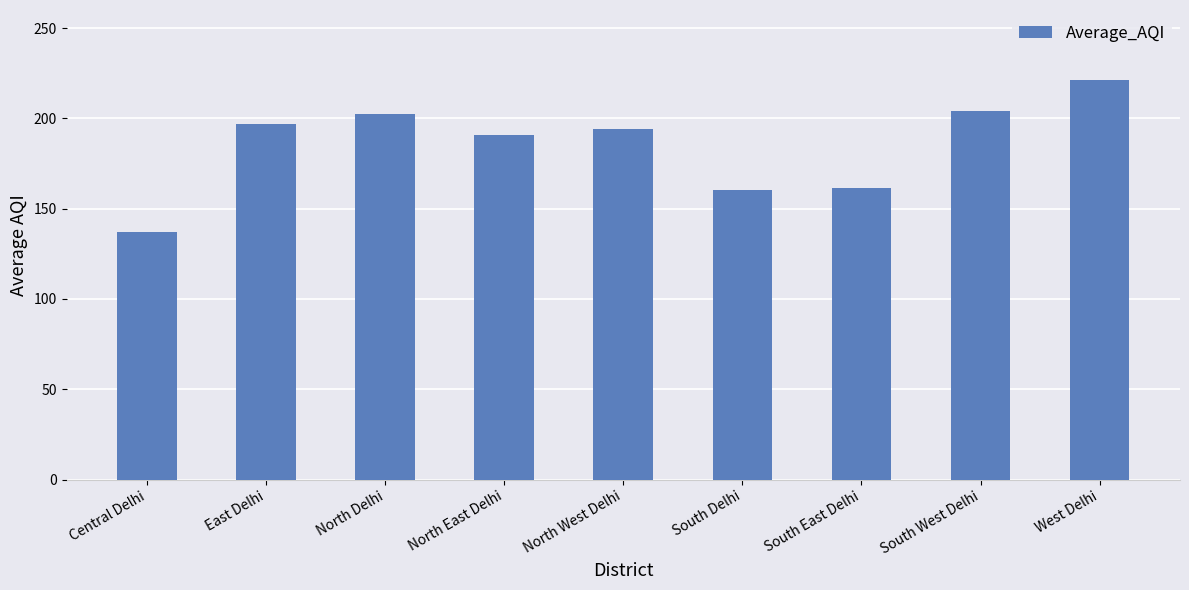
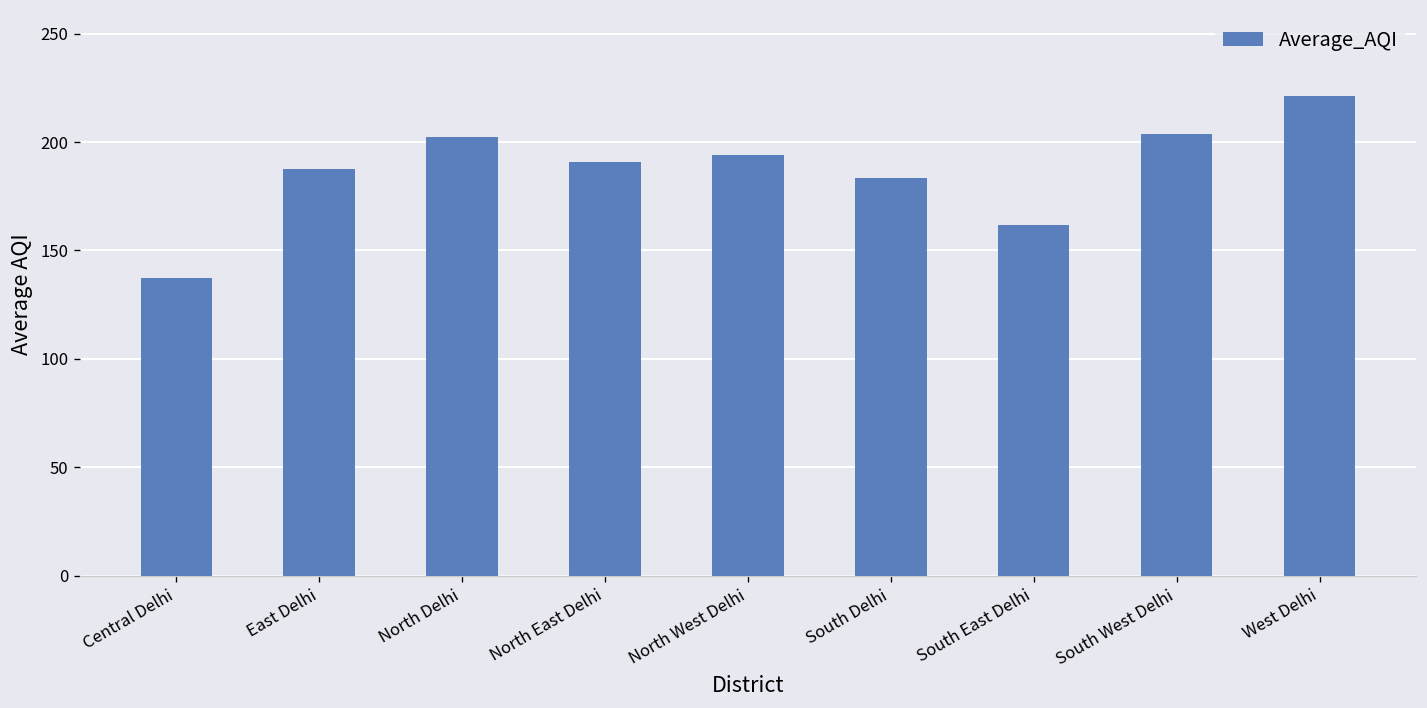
East Delhi: 197 -> 188
South Delhi: 160 -> 183
